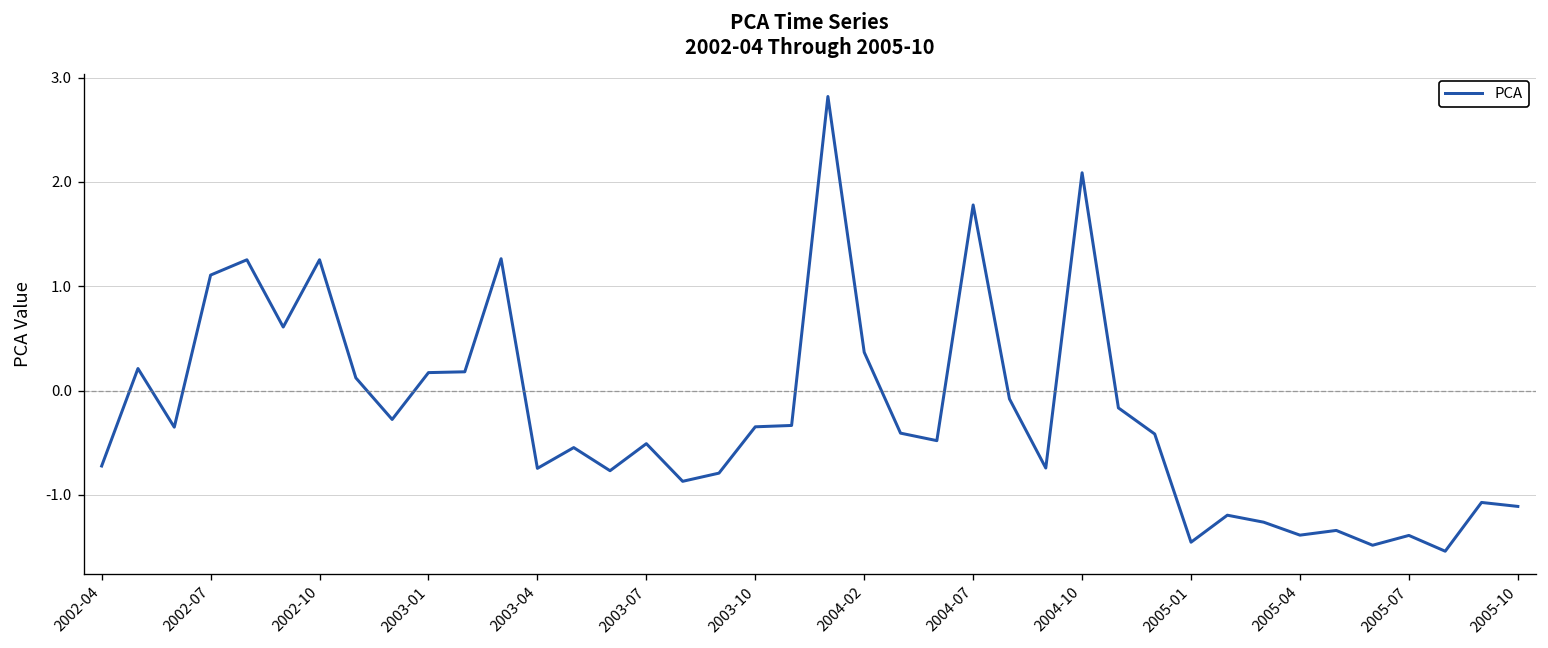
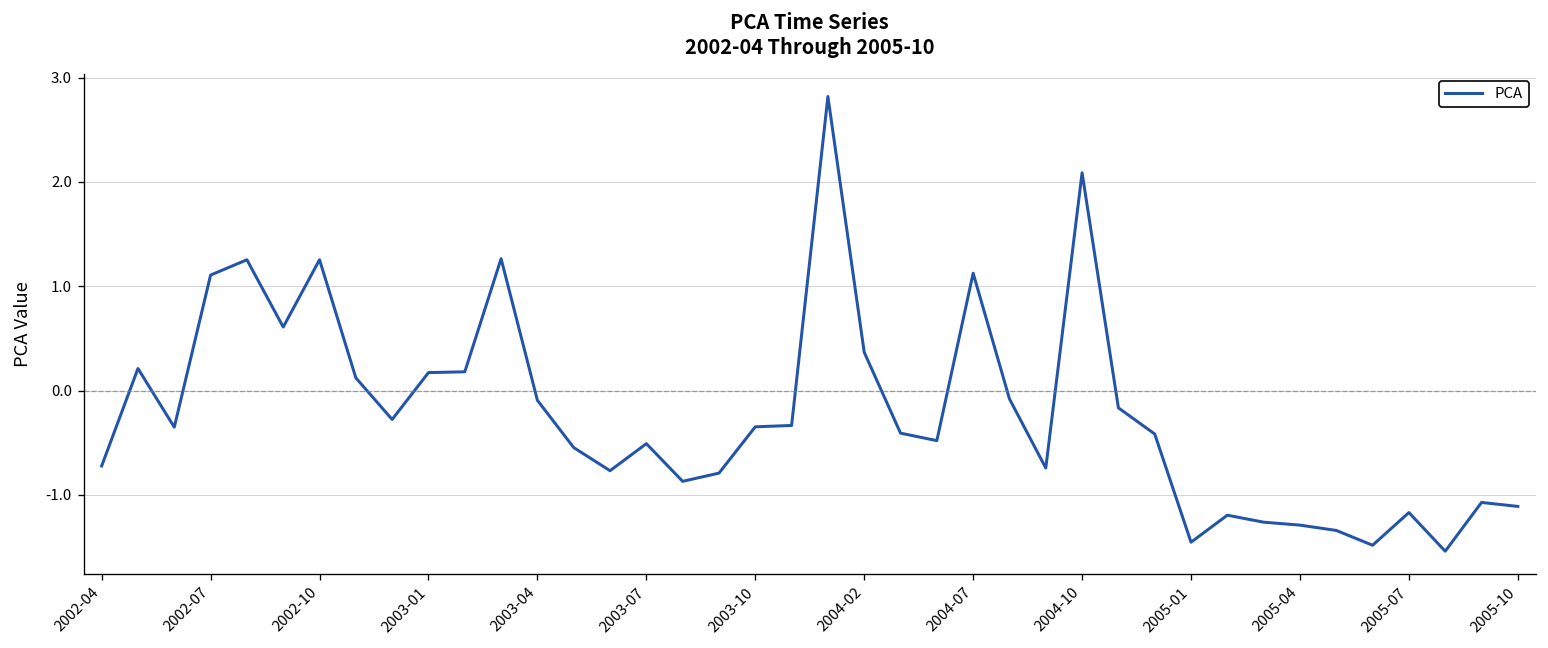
2003-04: -0.7 -> -0.1
2004-07: 1.8 -> 1.1
2005-04: -1.4 -> -1.3
2005-07: -1.4 -> -1.2
